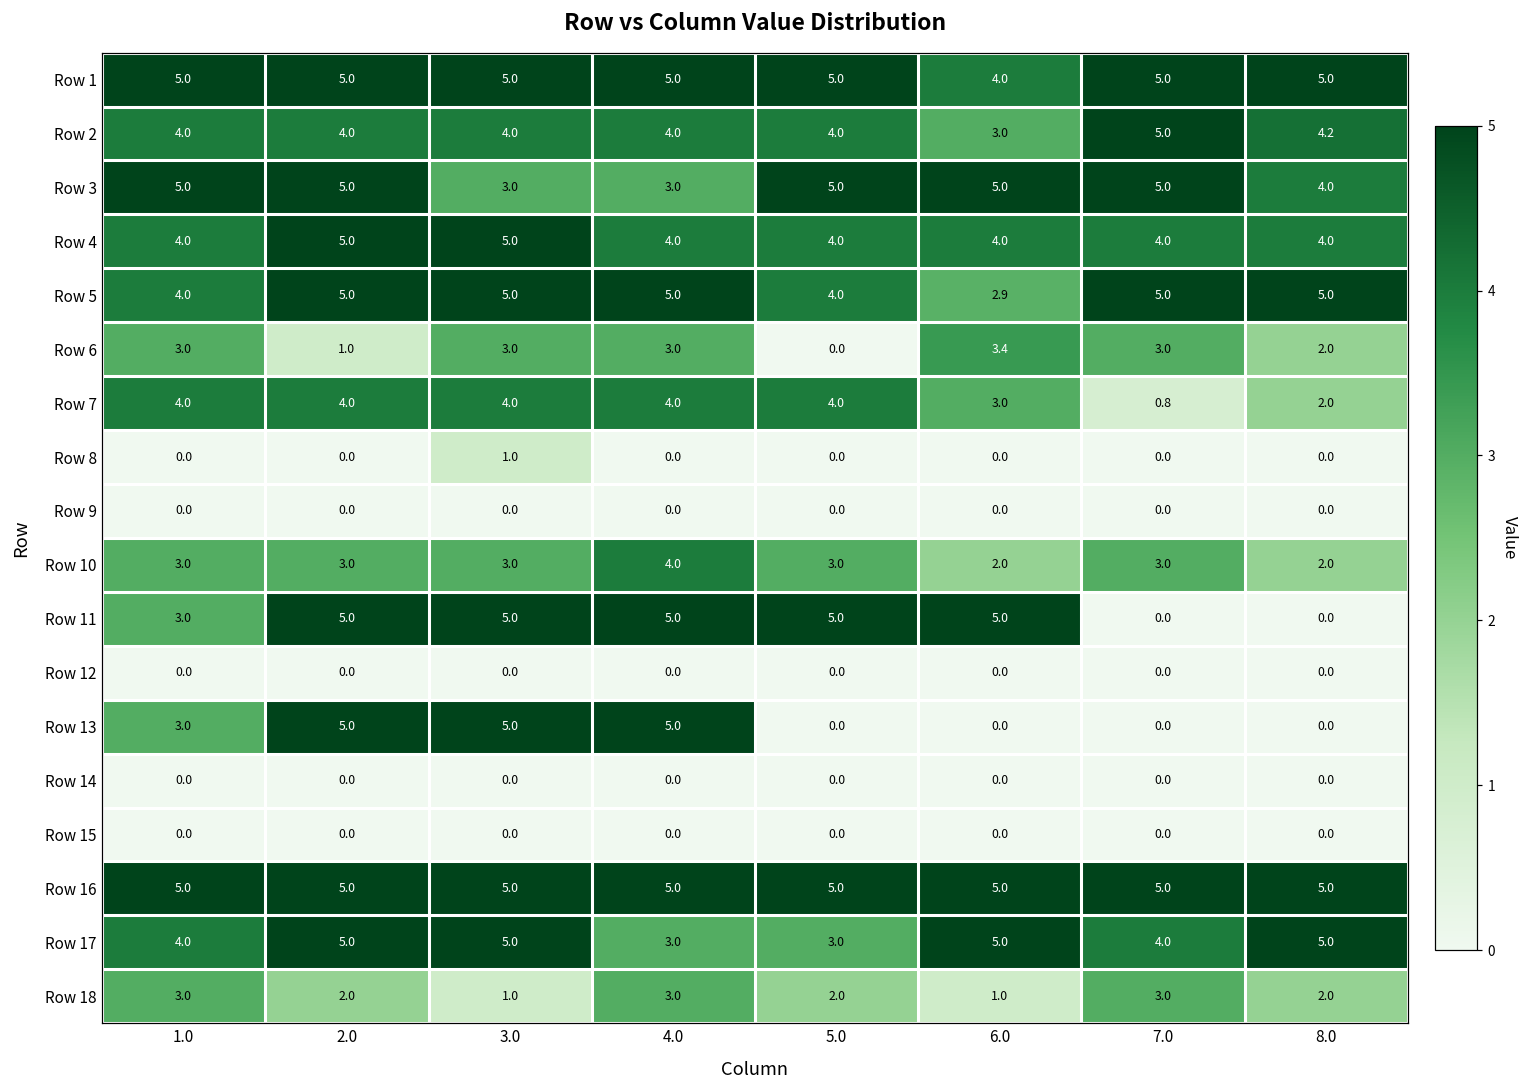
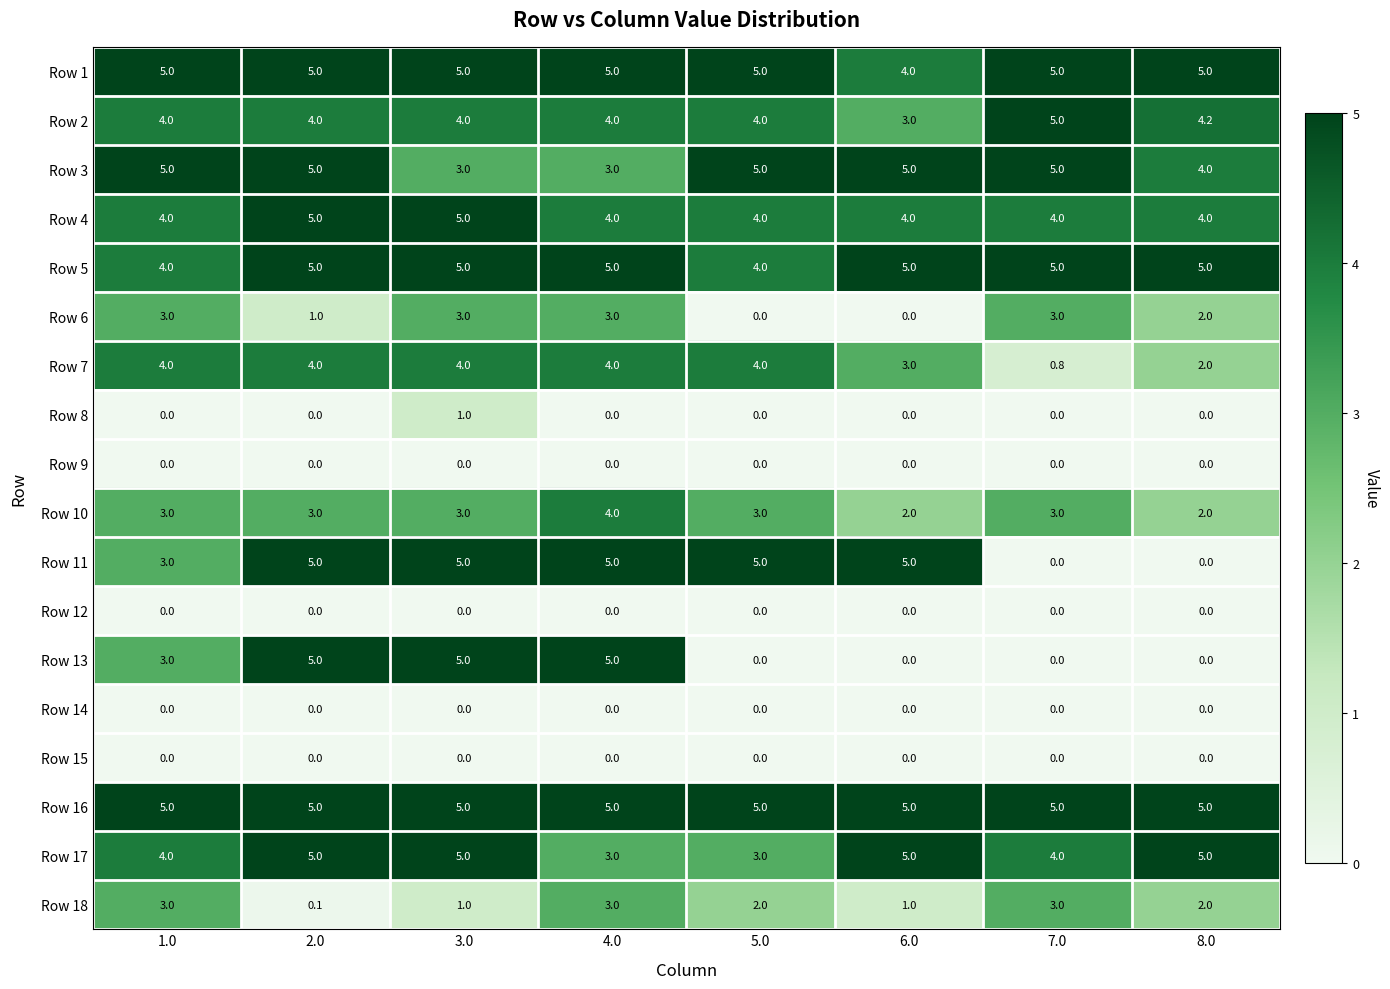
Row 5, 6.0: 2.9 -> 5.0
Row 6, 6.0: 3.4 -> 0.0
Row 18, 2.0: 2.0 -> 0.1
